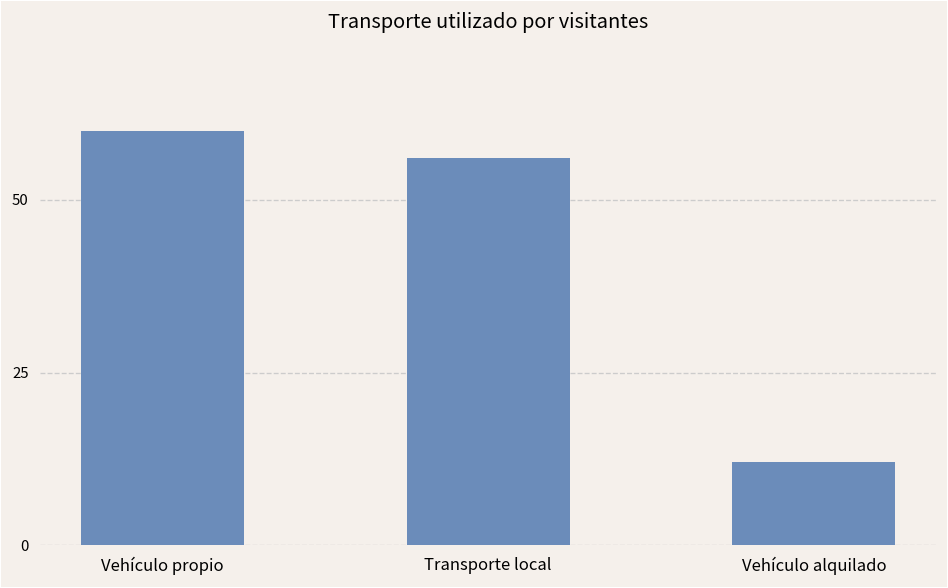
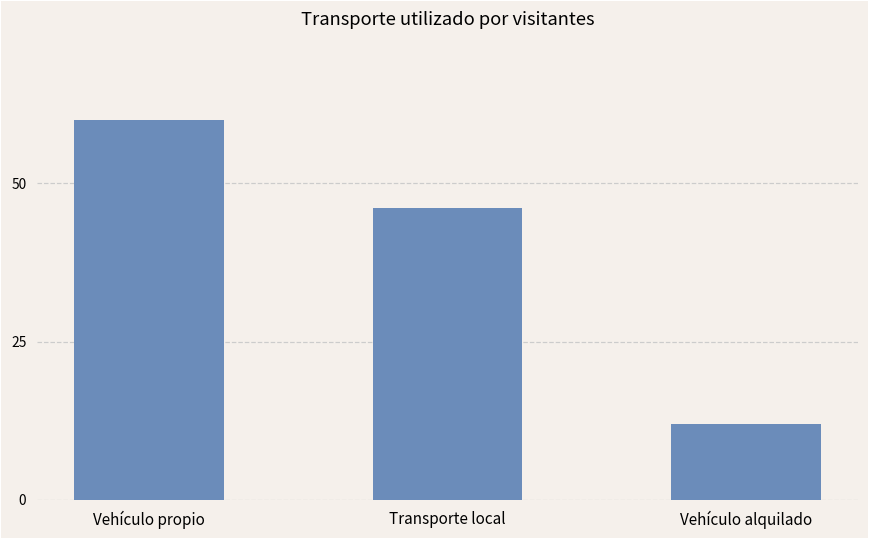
Transporte local: 56 -> 46
